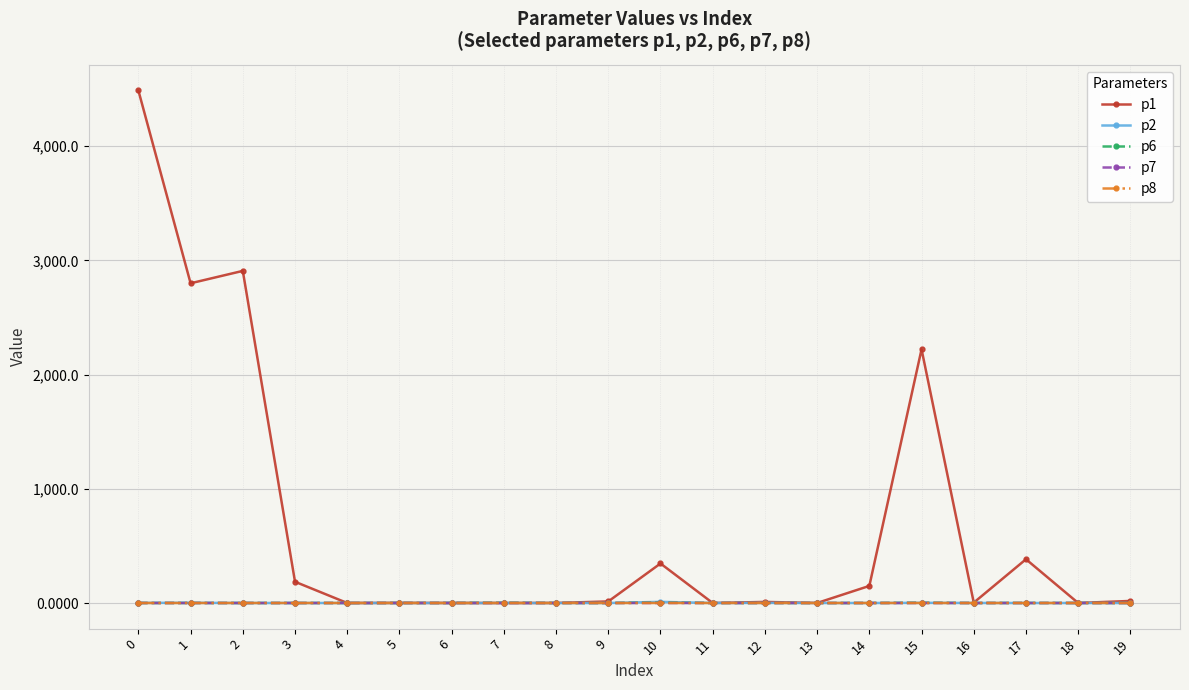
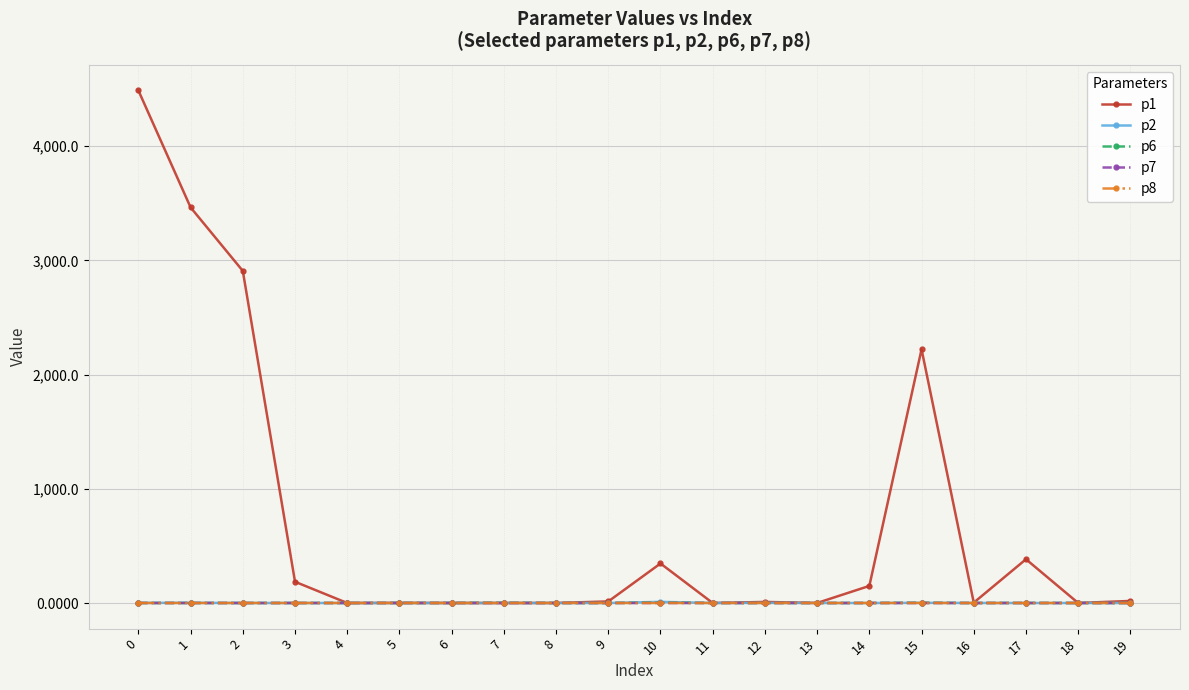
p1, 1: 2,800 -> 3,460
